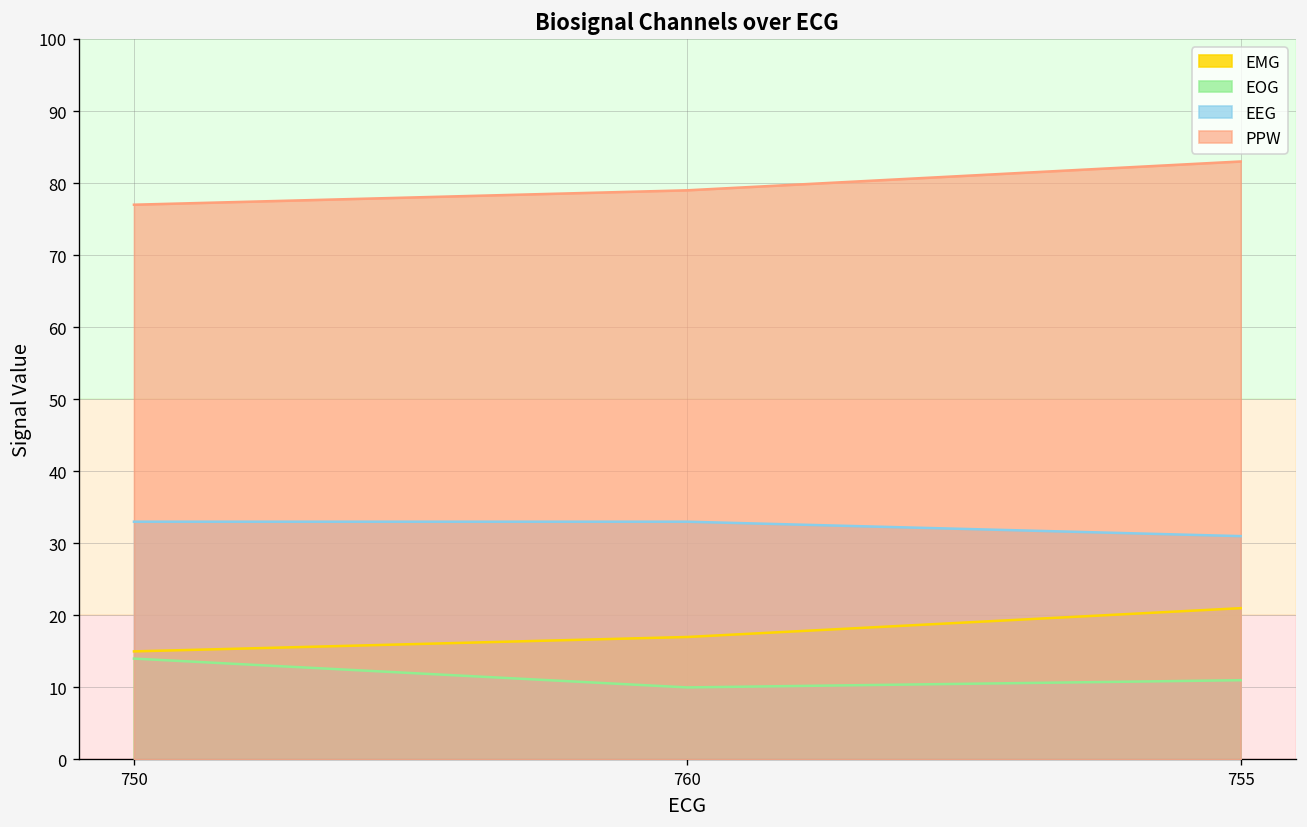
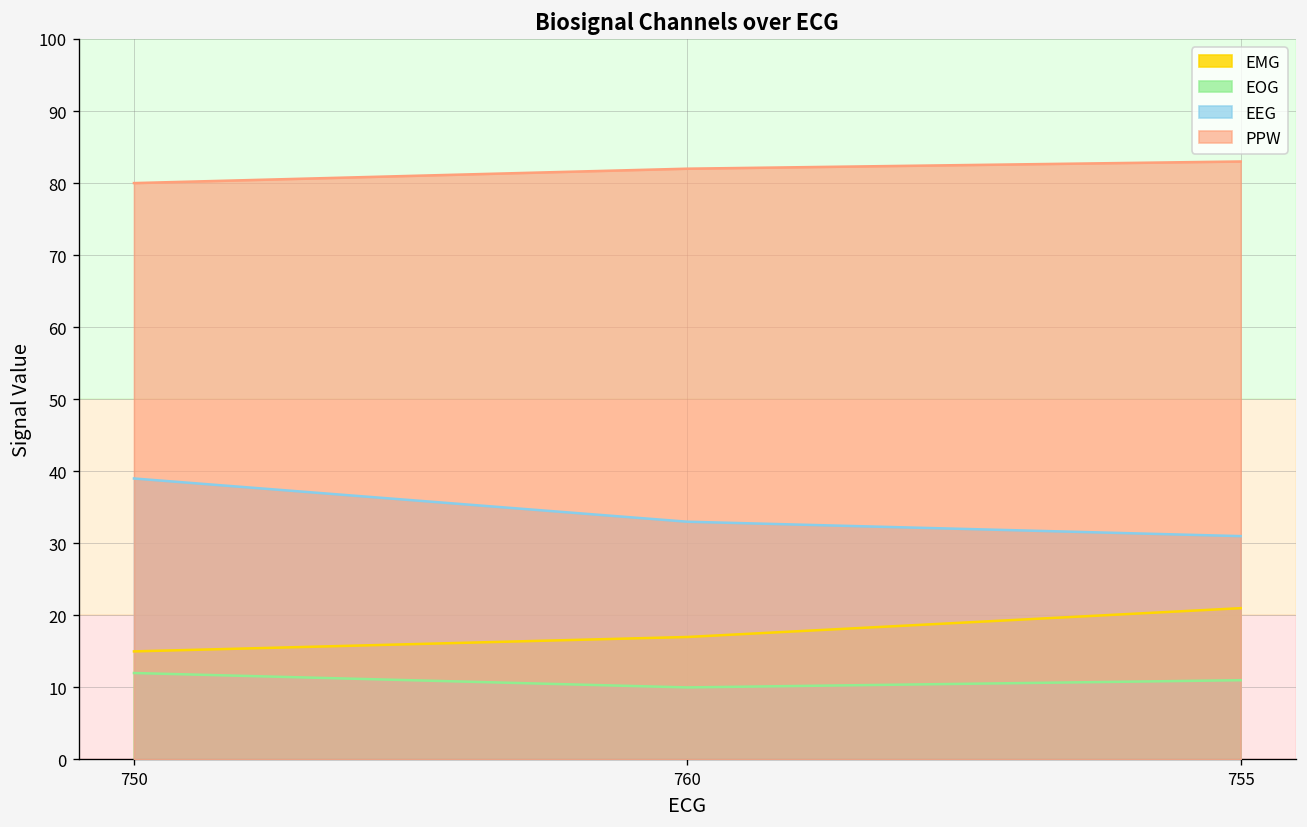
EOG, 750: 14 -> 12
EEG, 750: 33 -> 39
PPW, 750: 77 -> 80
PPW, 760: 79 -> 82
